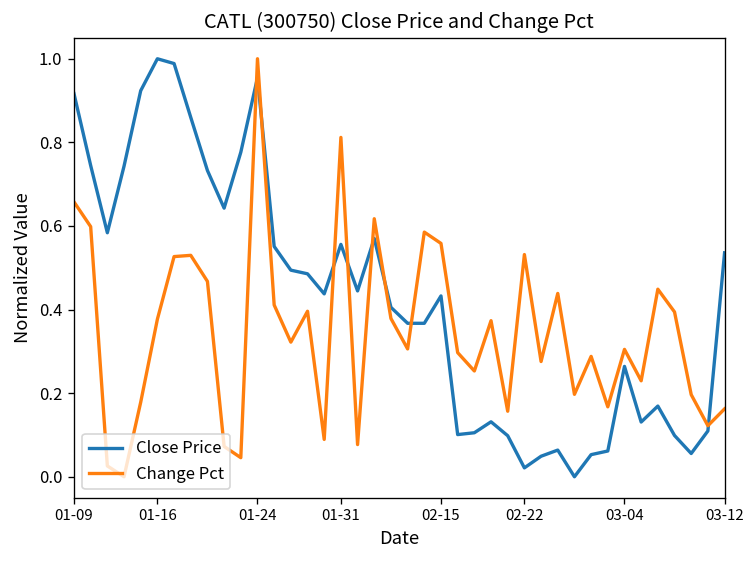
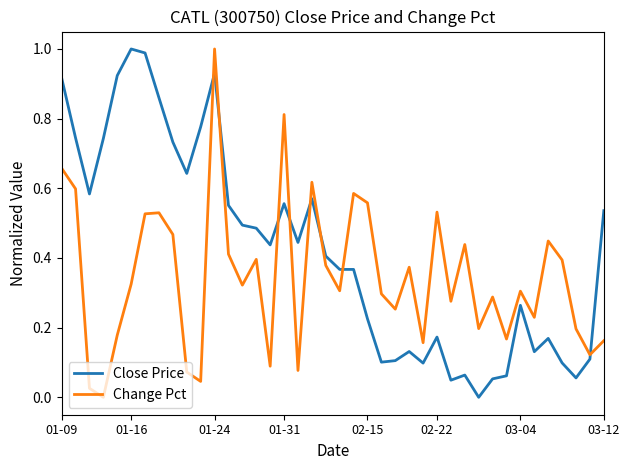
Change Pct, 01-16: 0.38 -> 0.32
Close Price, 01-24: 0.95 -> 0.93
Close Price, 02-15: 0.43 -> 0.23
Close Price, 02-22: 0.02 -> 0.17
